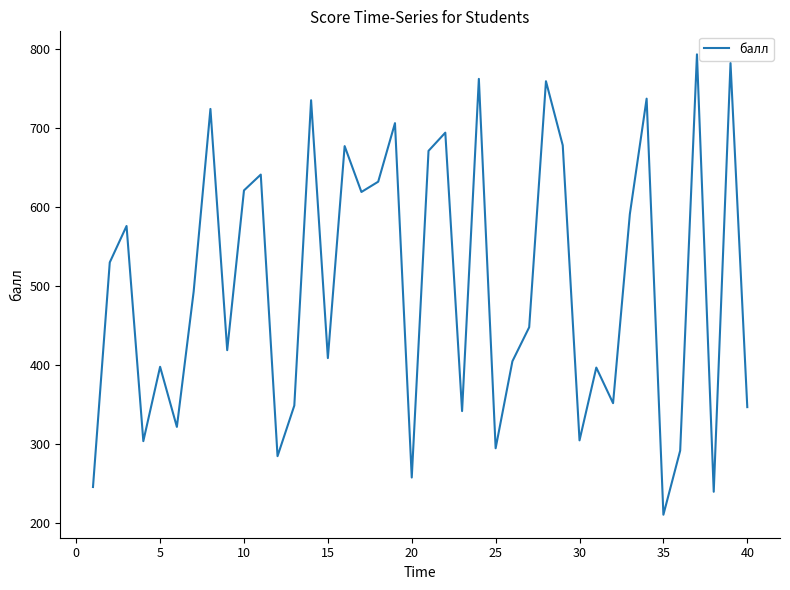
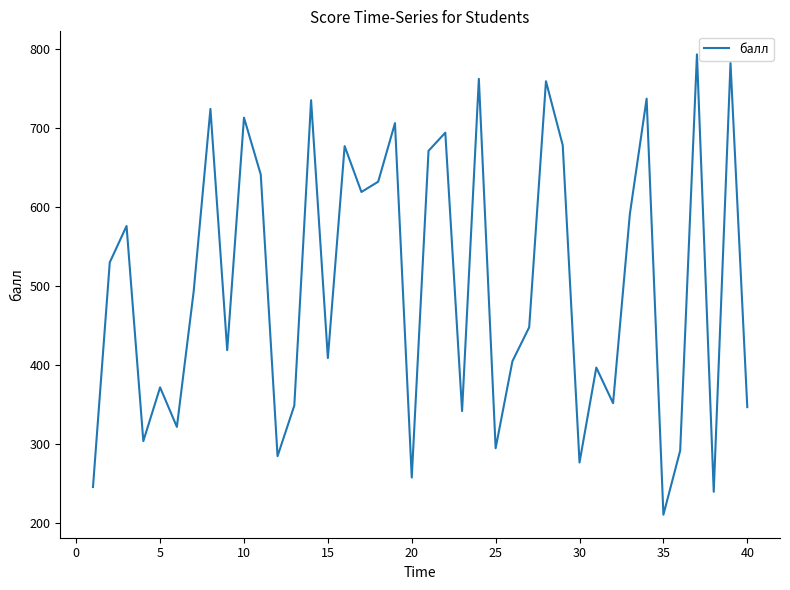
5: 400 -> 370
10: 620 -> 710
30: 310 -> 280
